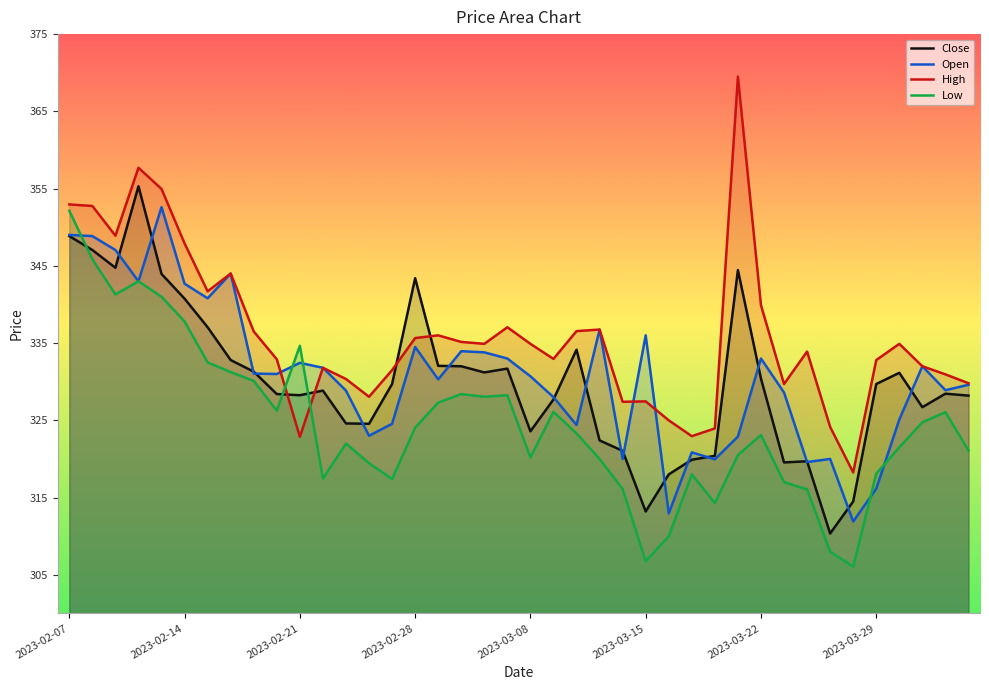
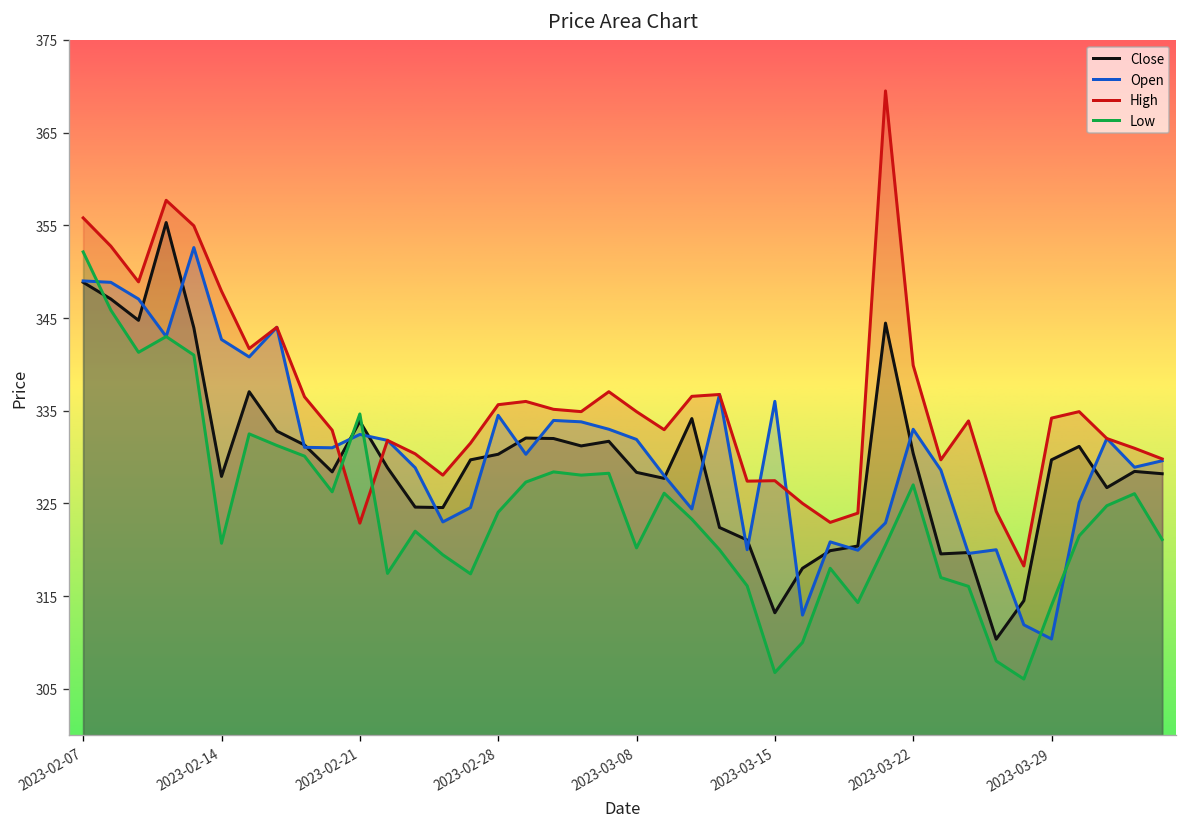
High, 2023-02-07: 353 -> 356
Close, 2023-02-14: 341 -> 328
Low, 2023-02-14: 338 -> 321
Close, 2023-02-21: 328 -> 334
Close, 2023-02-28: 343 -> 330
Close, 2023-03-08: 324 -> 328
Open, 2023-03-08: 331 -> 332
Low, 2023-03-22: 323 -> 327
Open, 2023-03-29: 316 -> 310
High, 2023-03-29: 333 -> 334
Low, 2023-03-29: 318 -> 314
